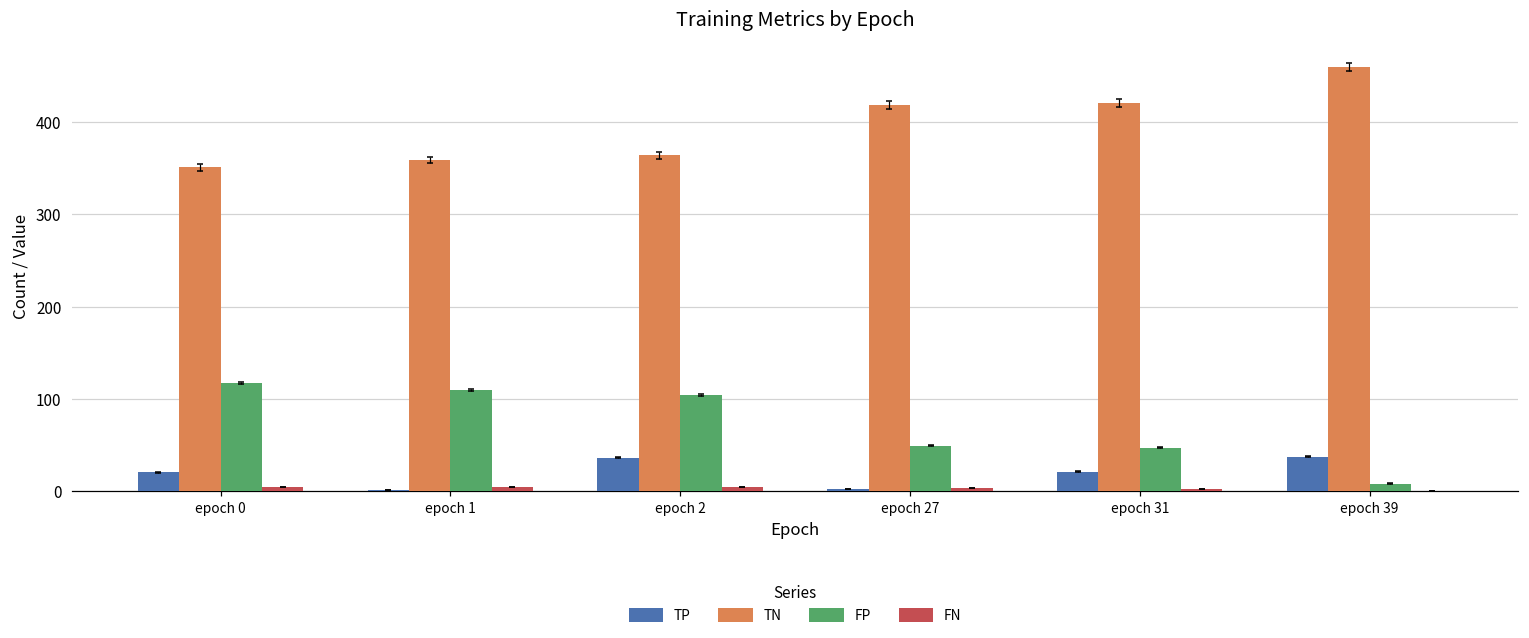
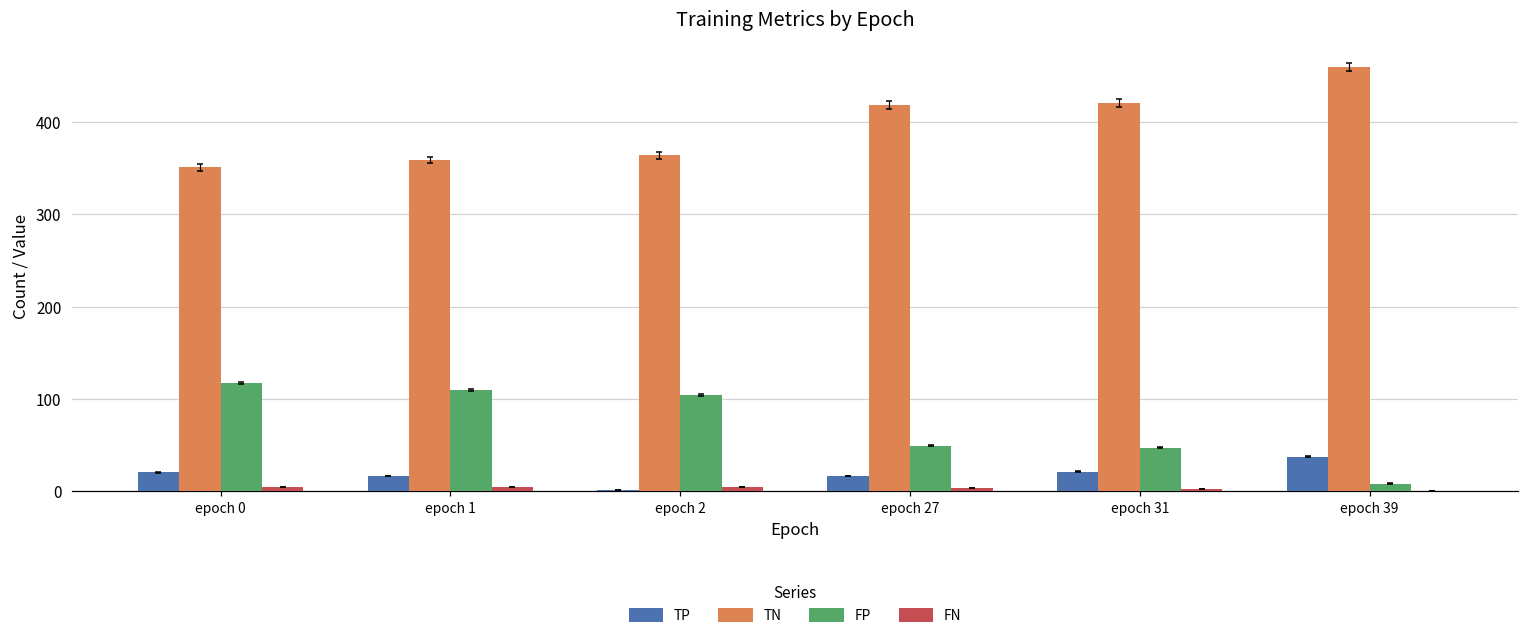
TP, epoch 1: 0 -> 20
TP, epoch 2: 40 -> 0
TP, epoch 27: 0 -> 20
